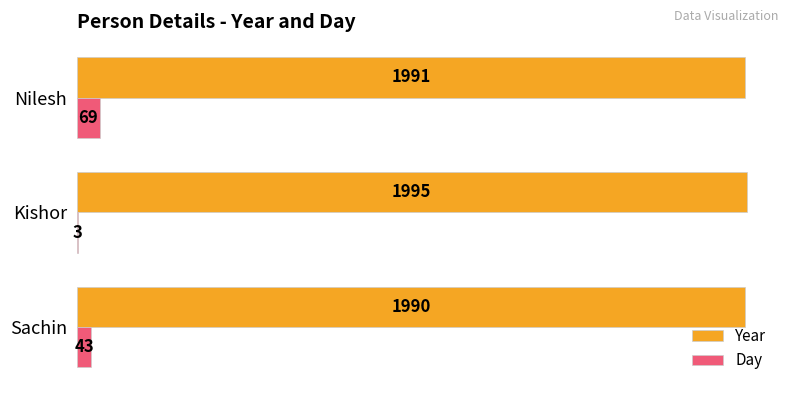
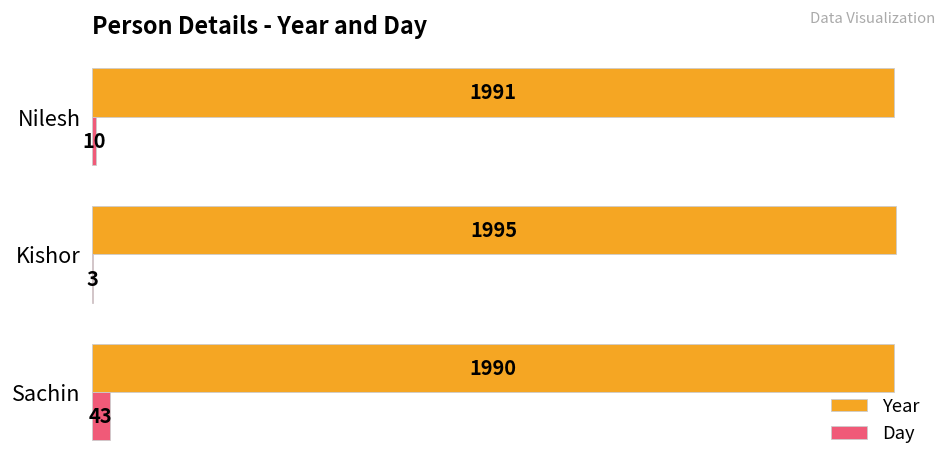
Day, Nilesh: 69 -> 10
